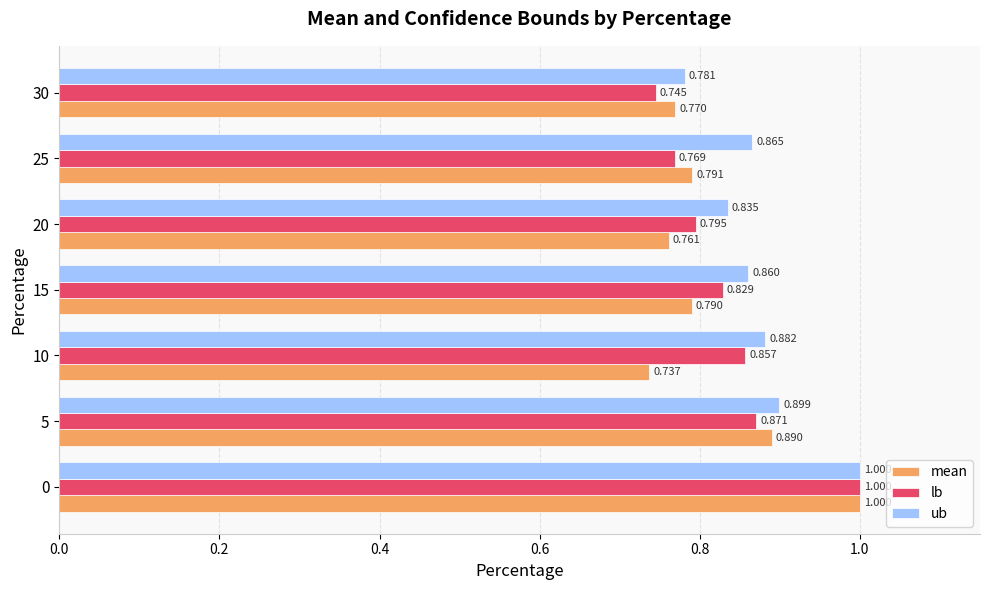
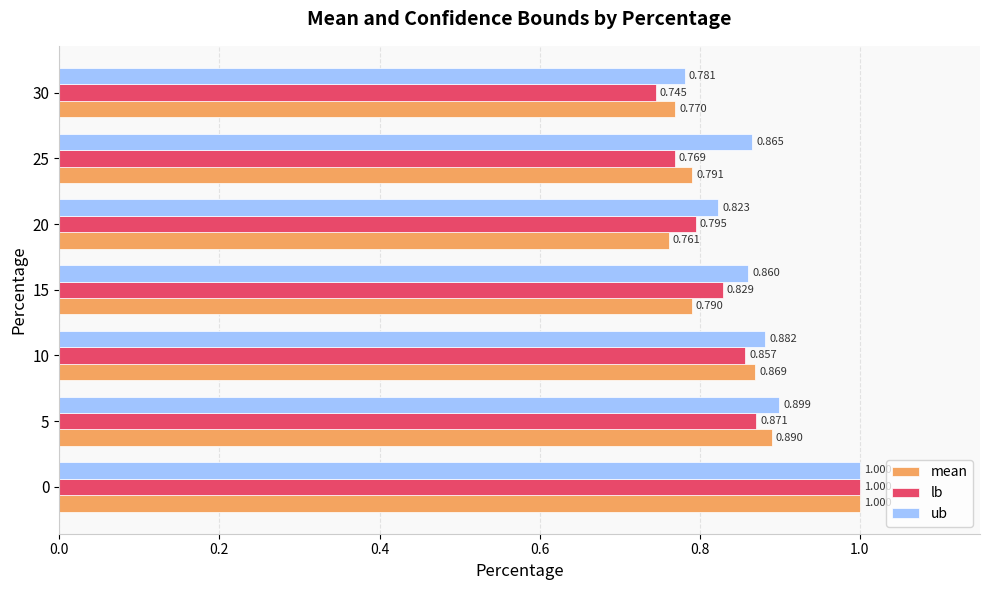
ub, 20: 0.835 -> 0.823
mean, 10: 0.737 -> 0.869
